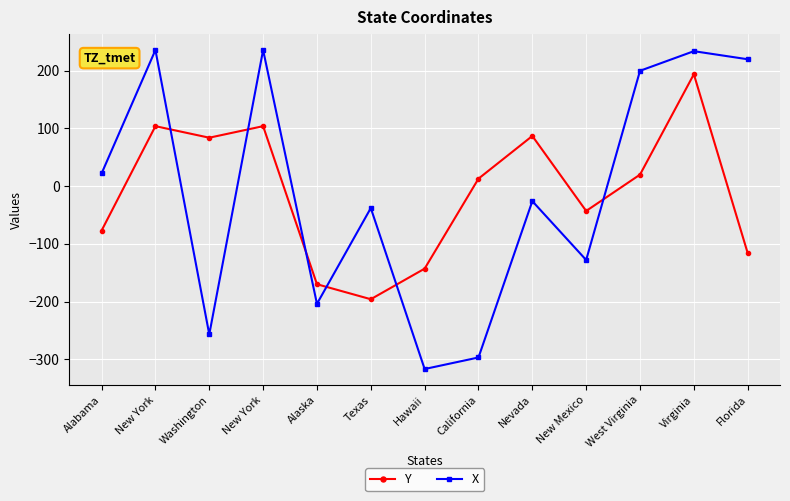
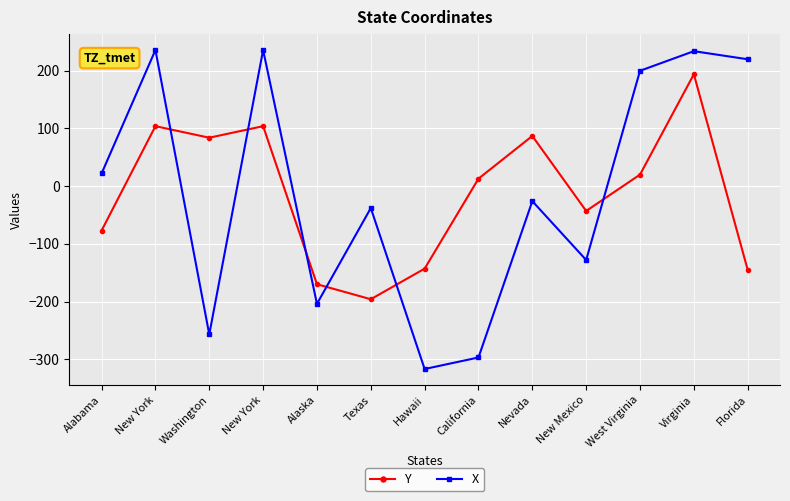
Y, Florida: -120 -> -150
